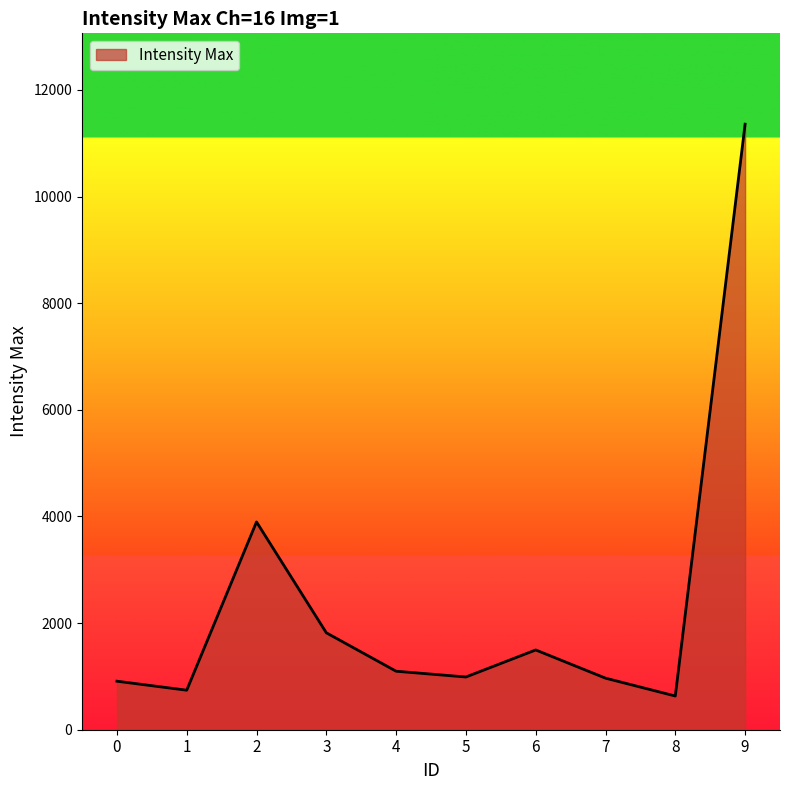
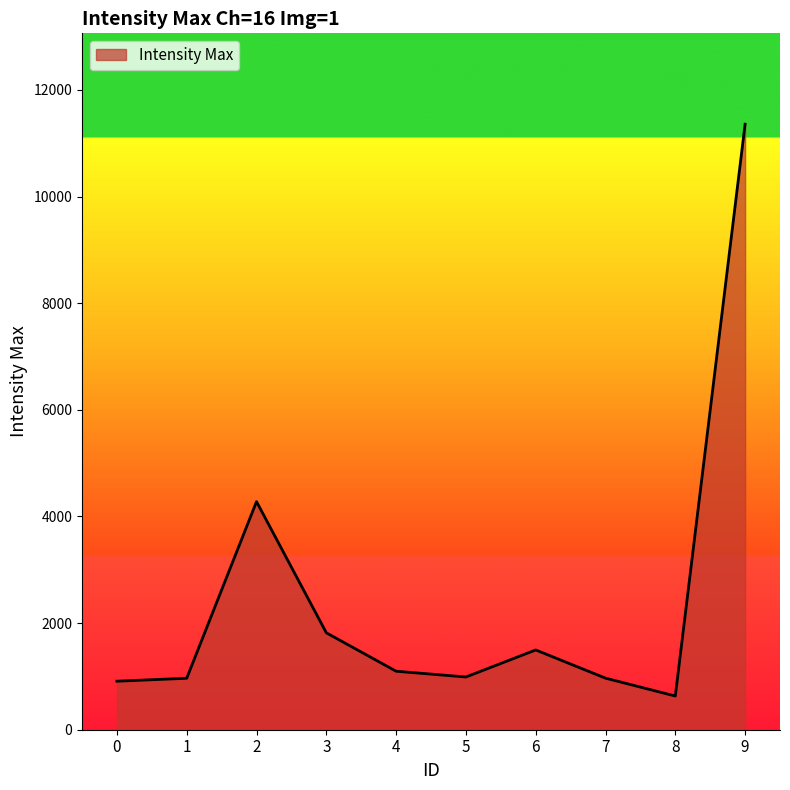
1: 700 -> 1000
2: 3900 -> 4300
